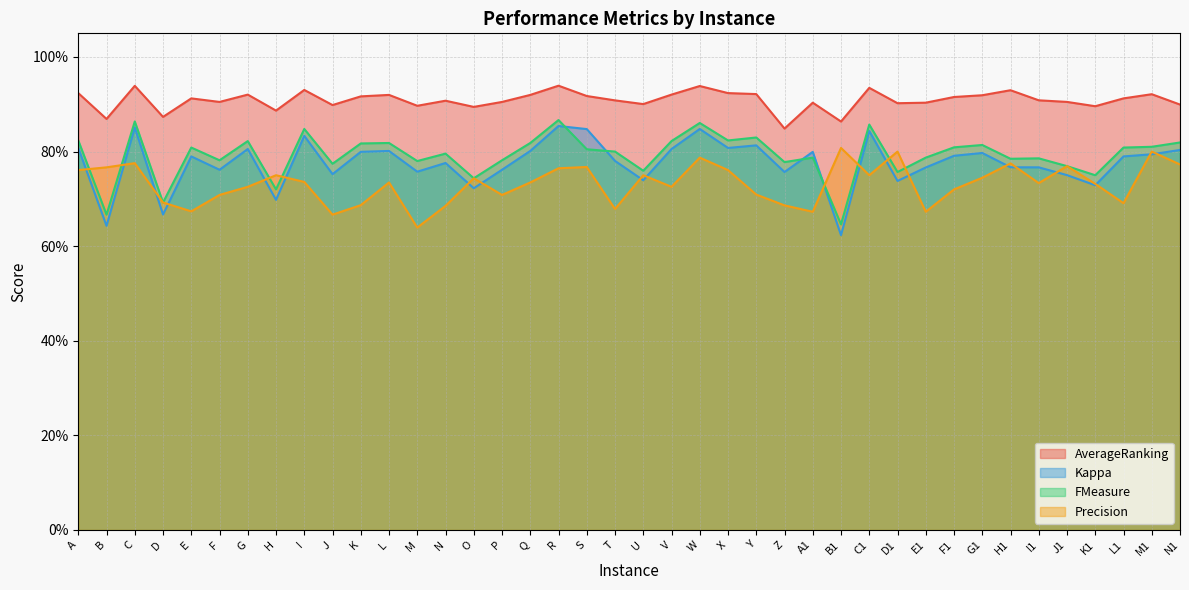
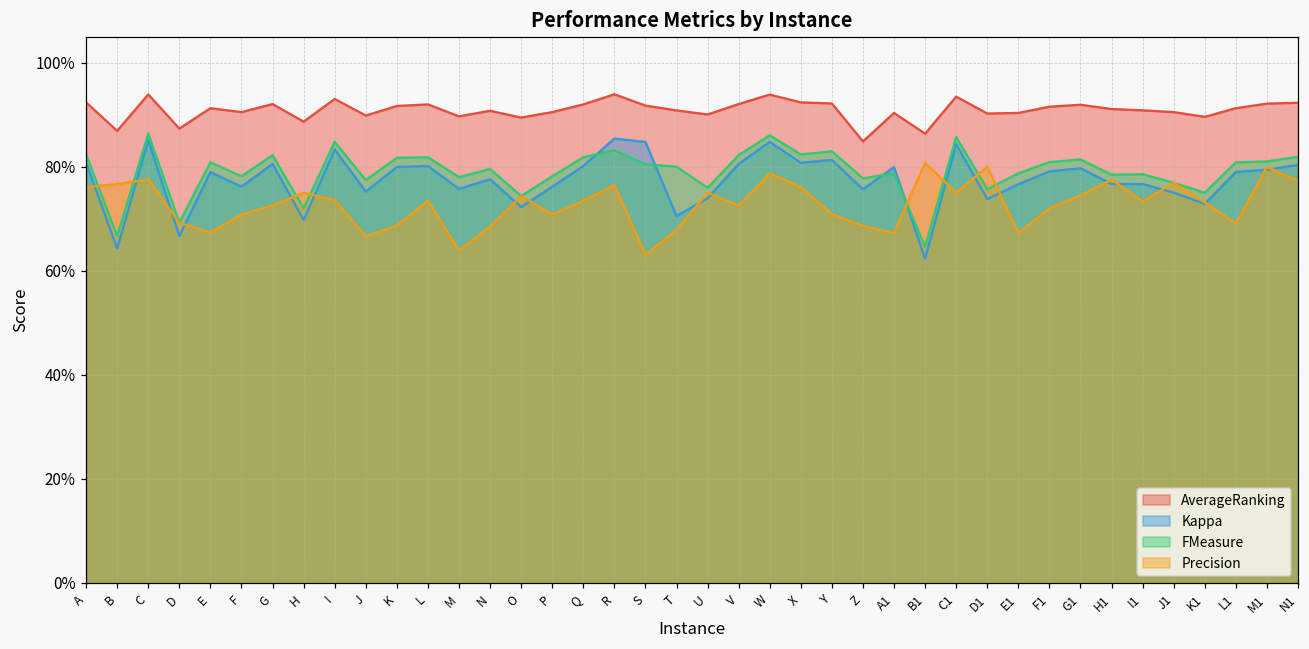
FMeasure, R: 87% -> 83%
Precision, S: 77% -> 63%
Kappa, T: 78% -> 71%
AverageRanking, H1: 93% -> 91%
AverageRanking, N1: 90% -> 92%
